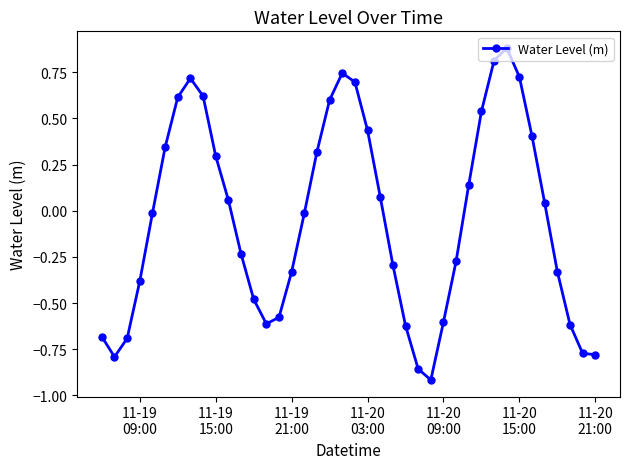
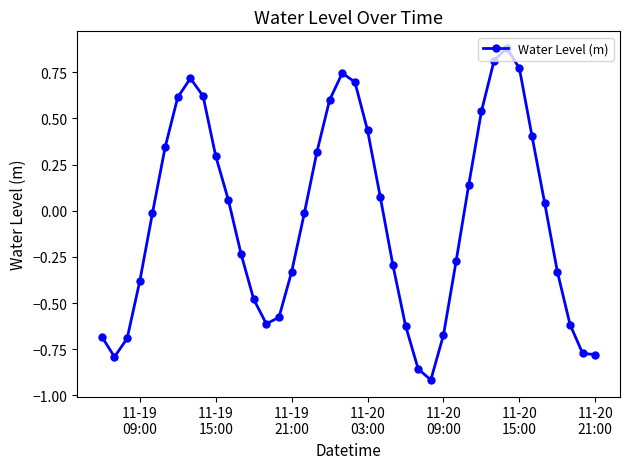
11-20 09:00: -0.60 -> -0.67
11-20 15:00: 0.72 -> 0.77
